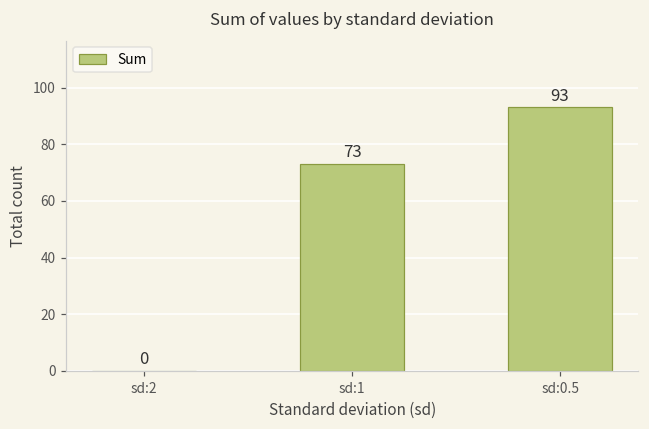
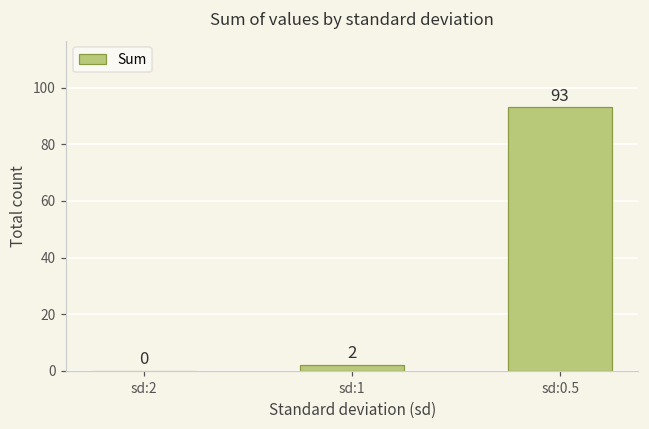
sd:1: 73 -> 2
